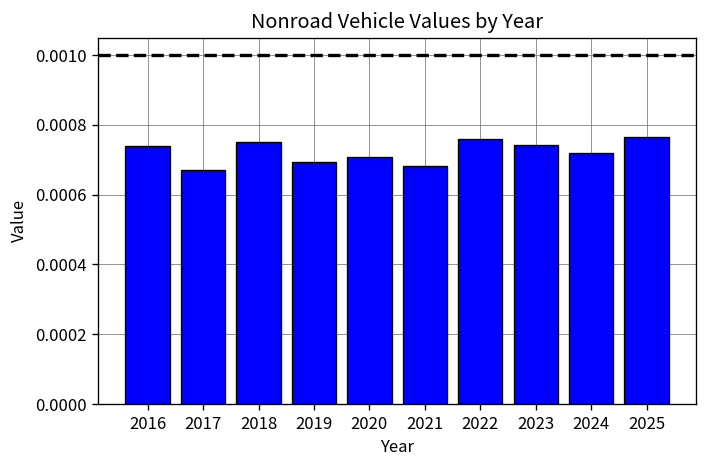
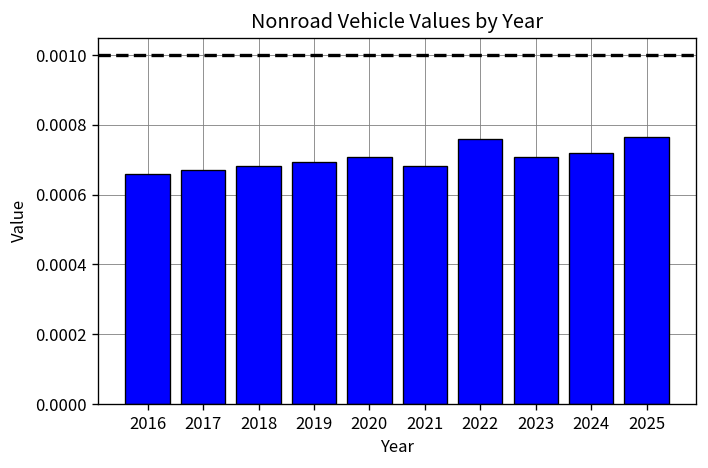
2016: 0.00074 -> 0.00066
2018: 0.00075 -> 0.00068
2023: 0.00074 -> 0.00071
